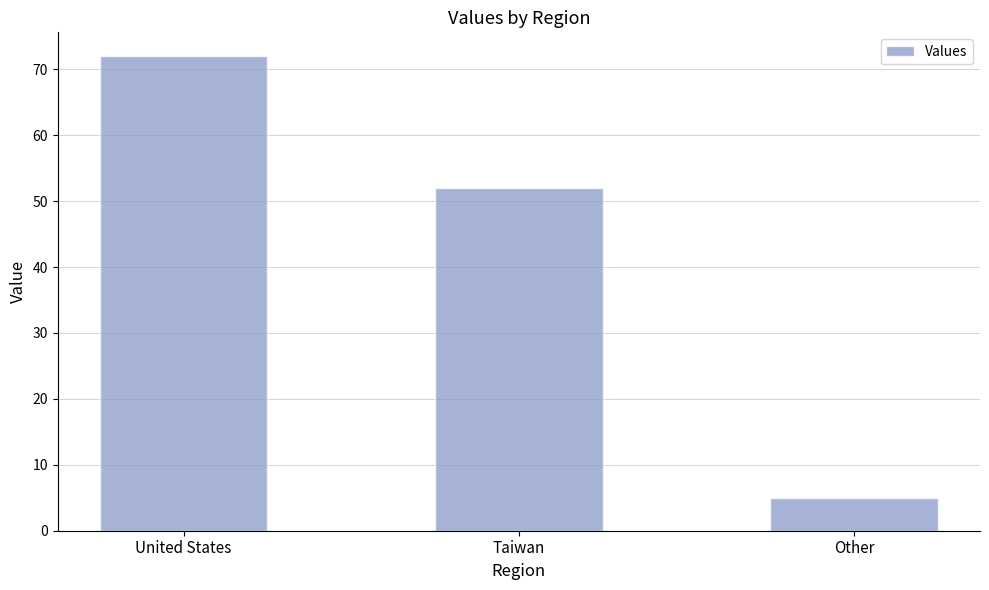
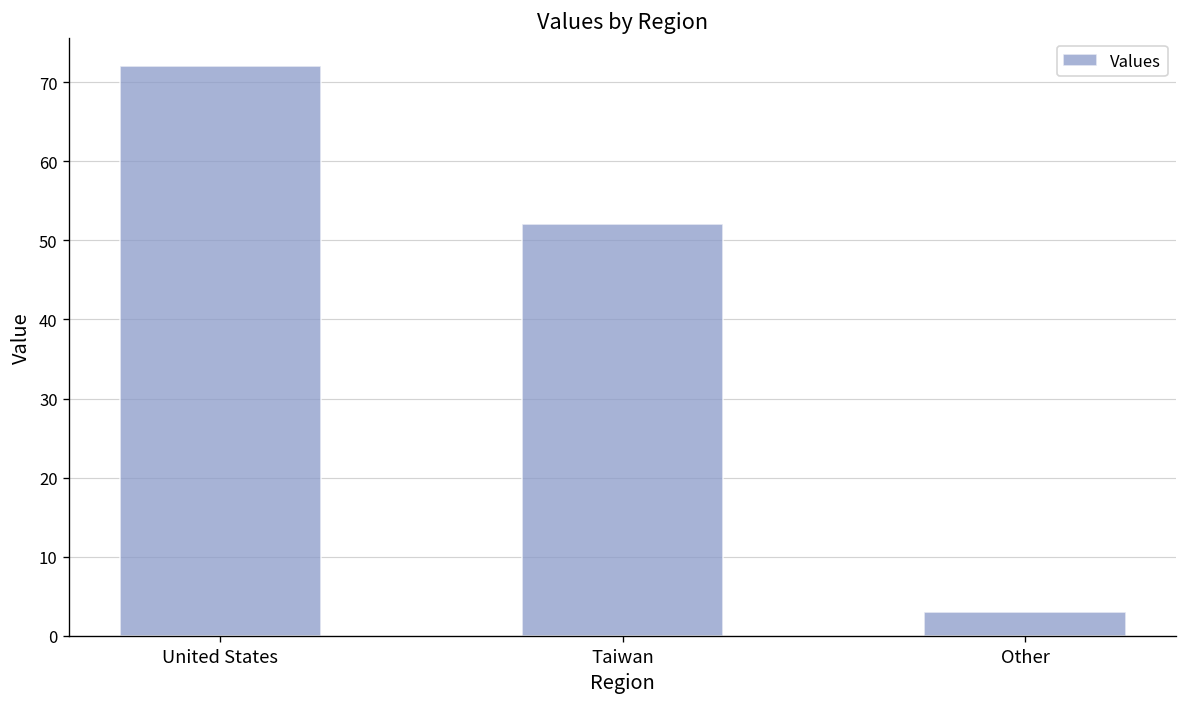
Other: 5 -> 3
